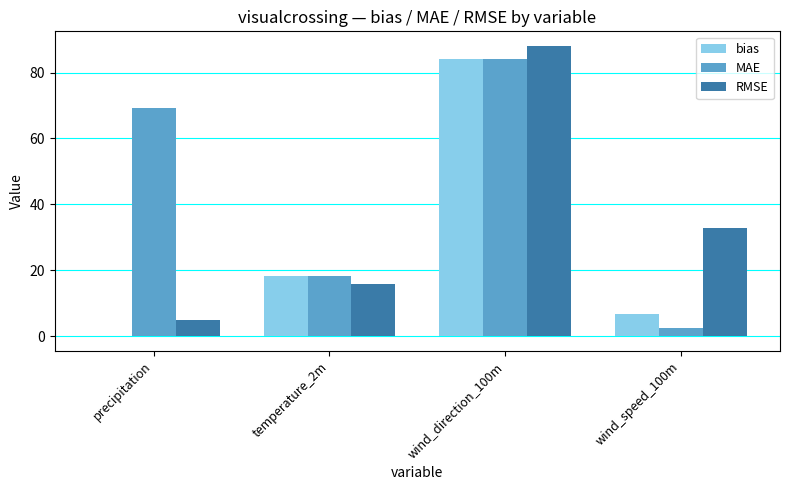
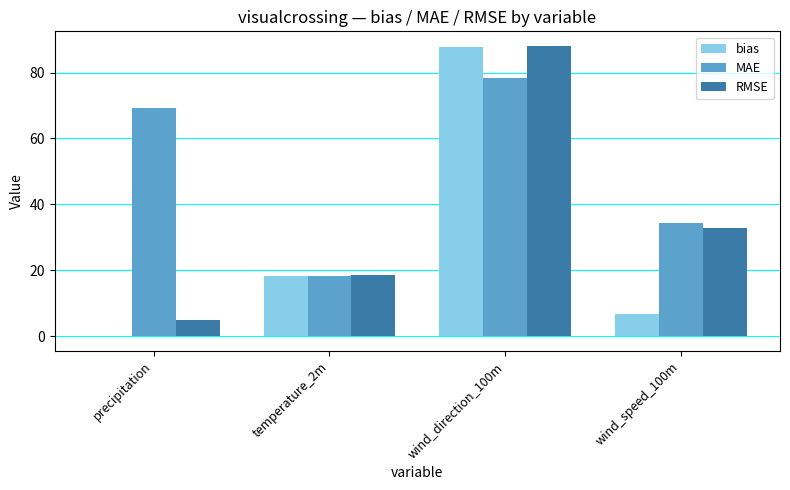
RMSE, temperature_2m: 16 -> 18
bias, wind_direction_100m: 84 -> 88
MAE, wind_direction_100m: 84 -> 78
MAE, wind_speed_100m: 2 -> 34
